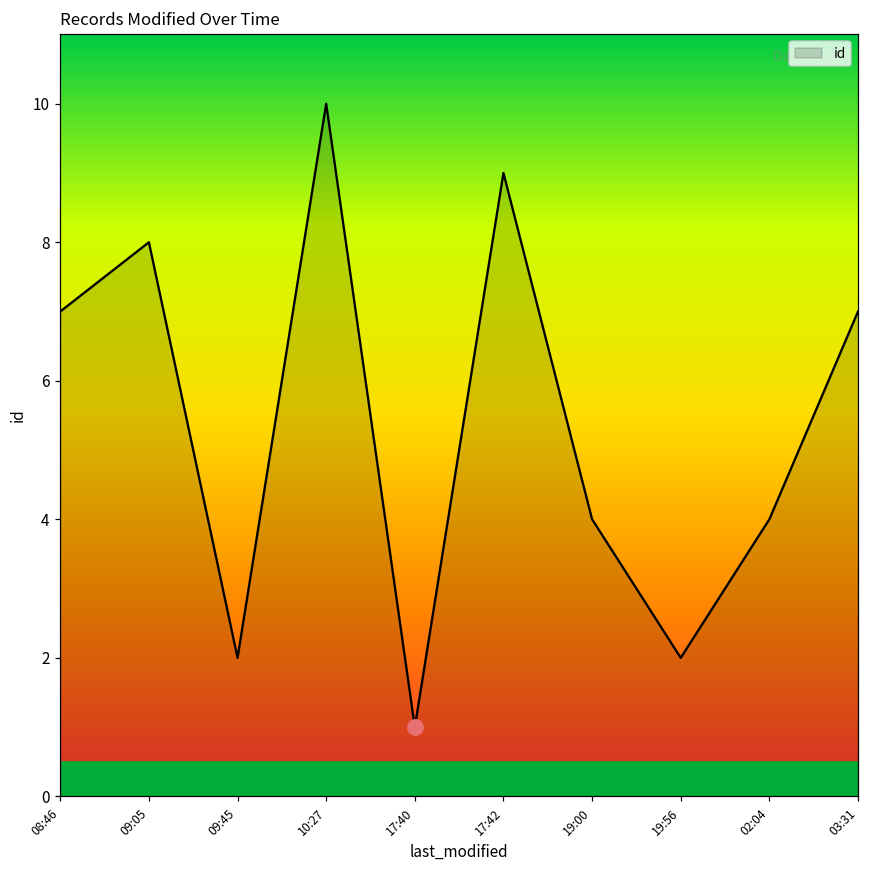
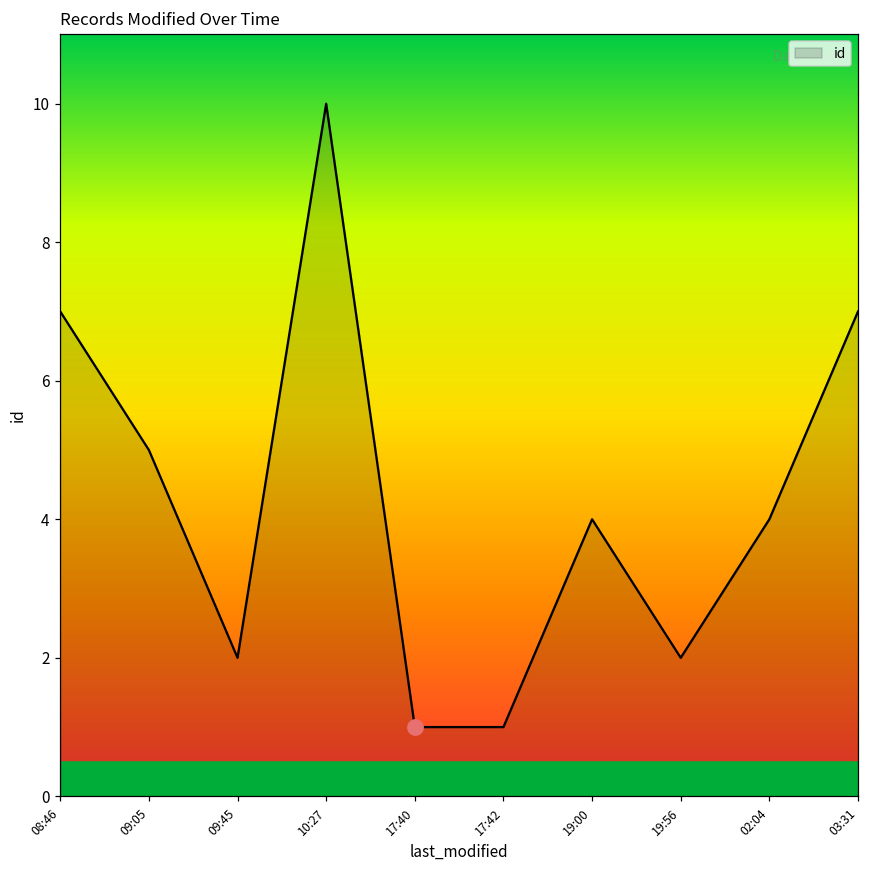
id, 09:05: 8 -> 5
id, 17:42: 9 -> 1
